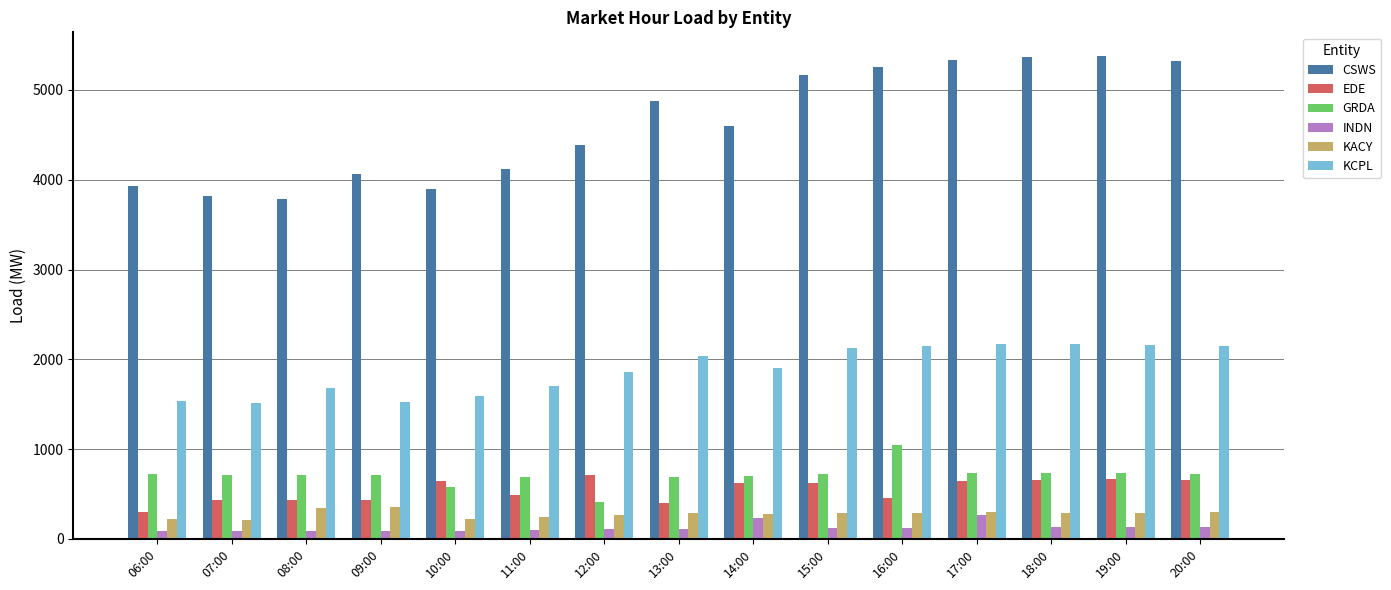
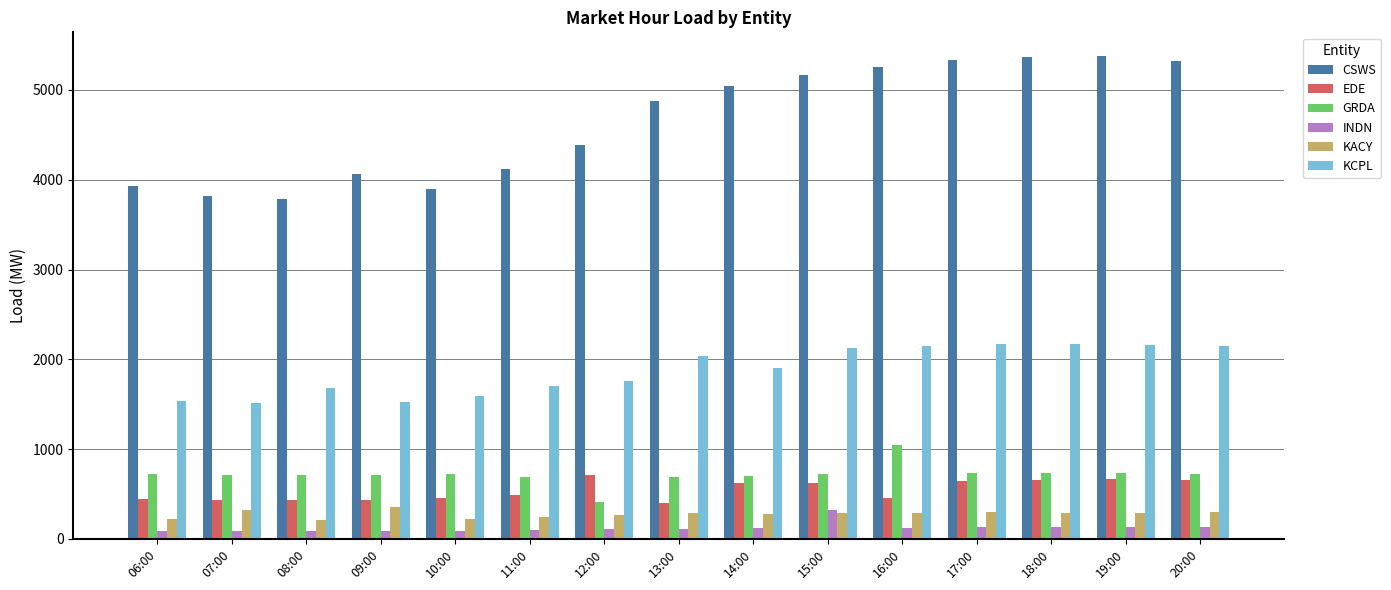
EDE, 06:00: 300 -> 400
KACY, 07:00: 200 -> 300
KACY, 08:00: 300 -> 200
EDE, 10:00: 600 -> 500
GRDA, 10:00: 600 -> 700
KCPL, 12:00: 1900 -> 1800
CSWS, 14:00: 4600 -> 5000
INDN, 14:00: 200 -> 100
INDN, 15:00: 100 -> 300
INDN, 17:00: 300 -> 100
